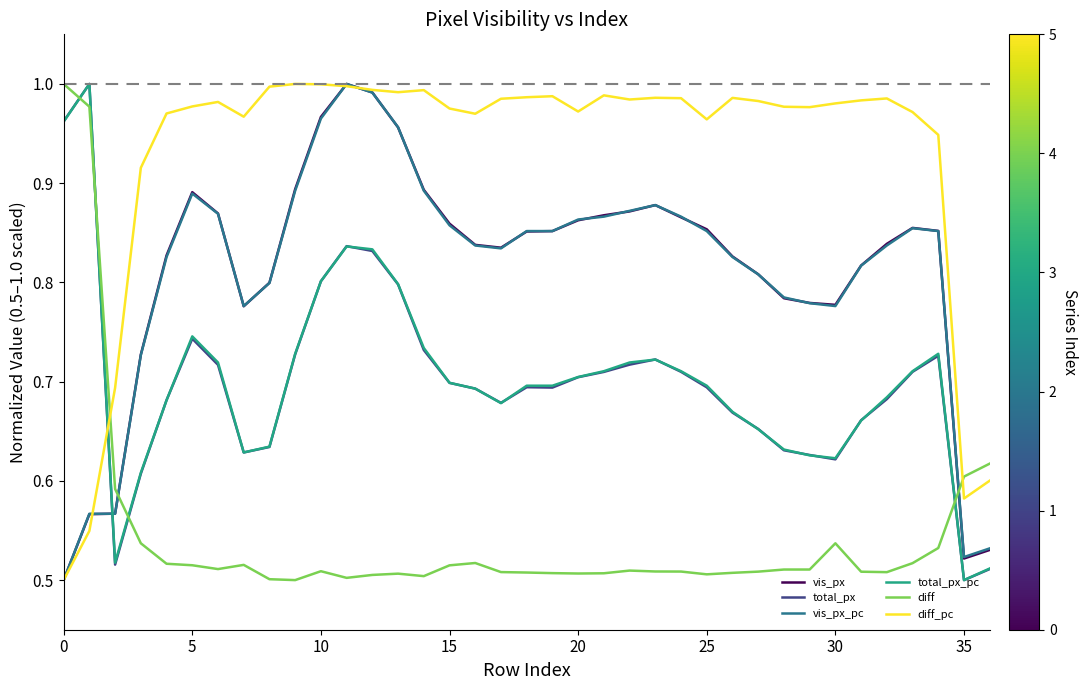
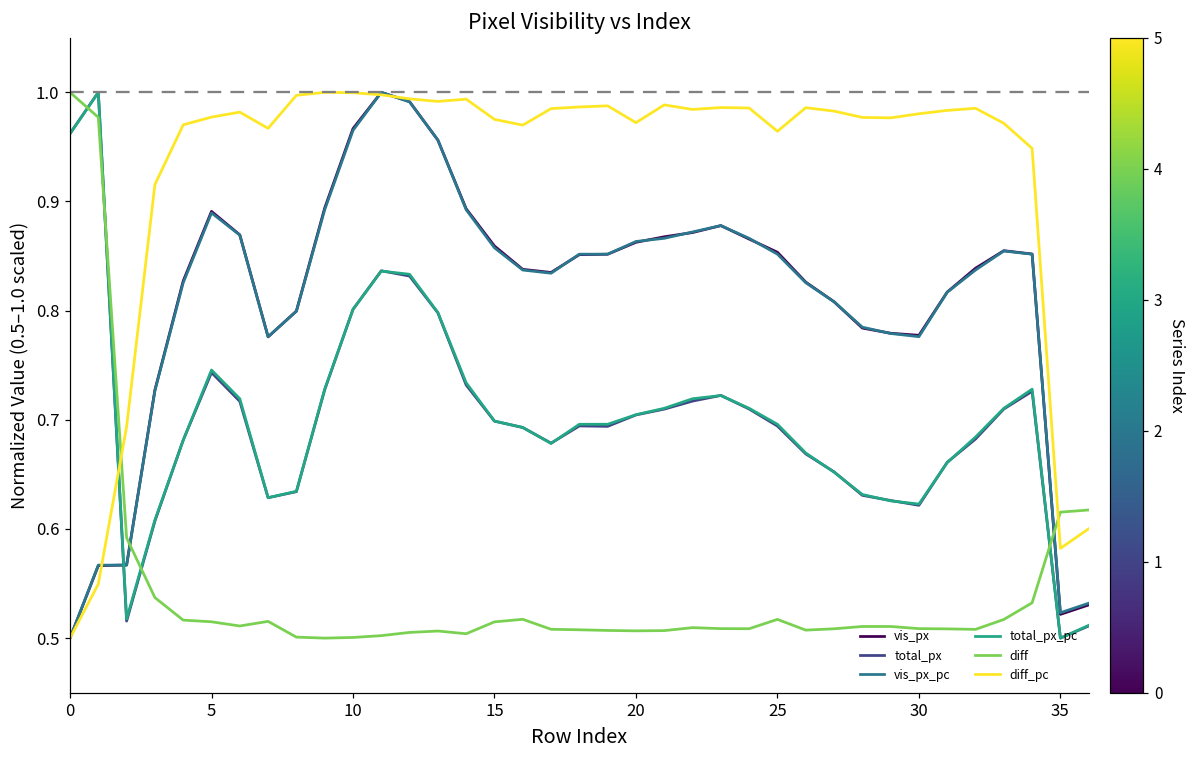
diff, 10: 0.51 -> 0.50
diff, 25: 0.51 -> 0.52
diff, 30: 0.54 -> 0.51
diff, 35: 0.60 -> 0.62
